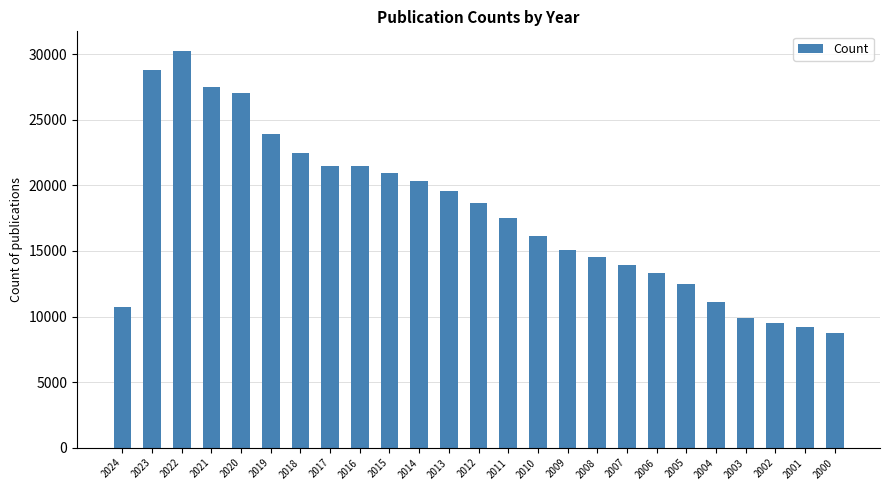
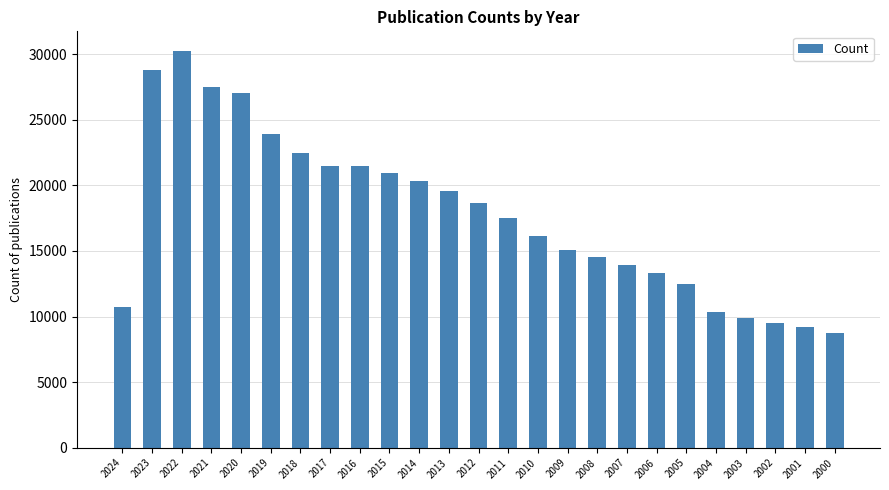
2004: 11100 -> 10300
